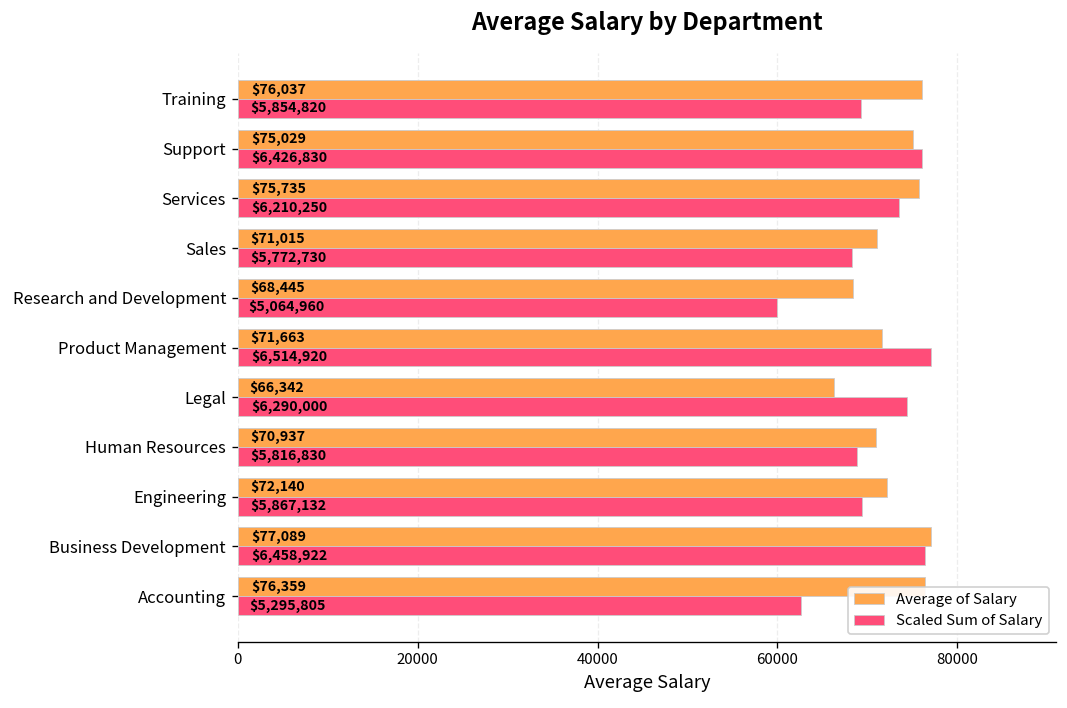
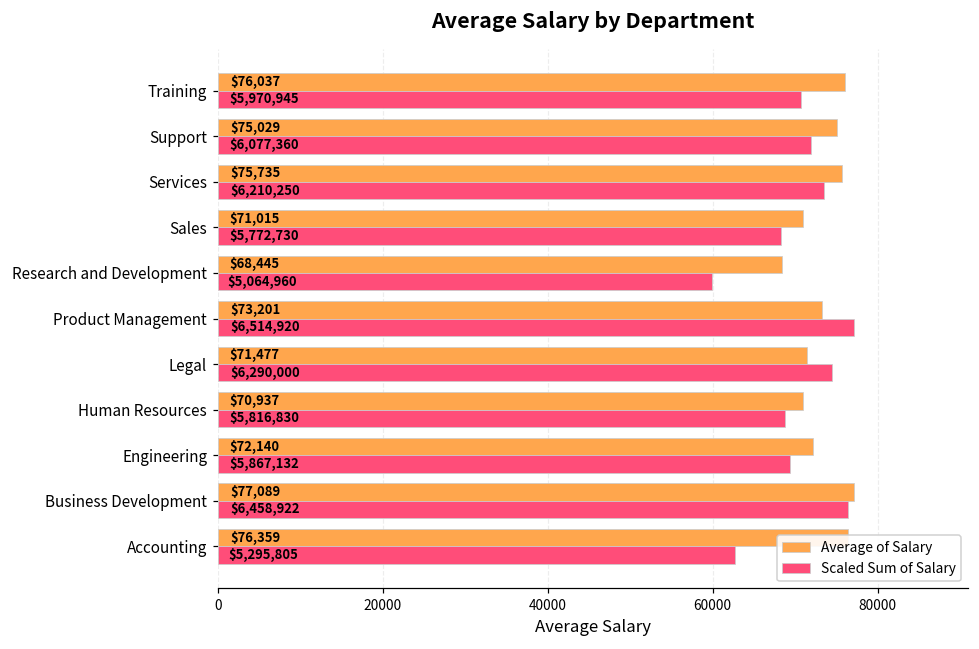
Scaled Sum of Salary, Training: $5,854,820 -> $5,970,945
Scaled Sum of Salary, Support: $6,426,830 -> $6,077,360
Average of Salary, Product Management: $71,663 -> $73,201
Average of Salary, Legal: $66,342 -> $71,477
